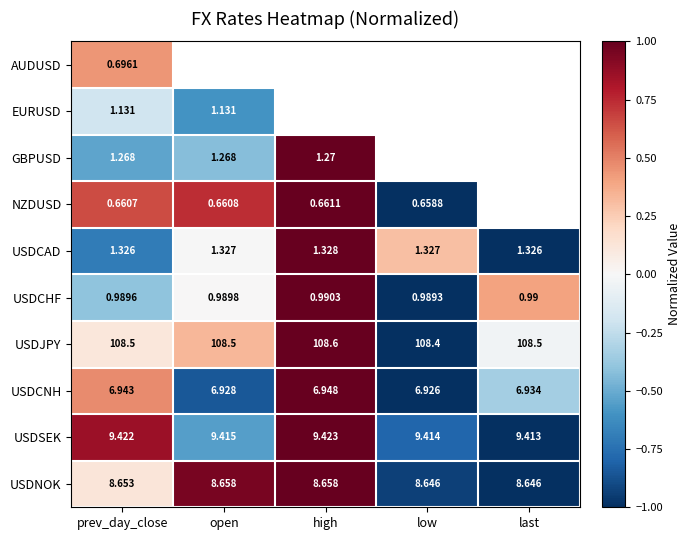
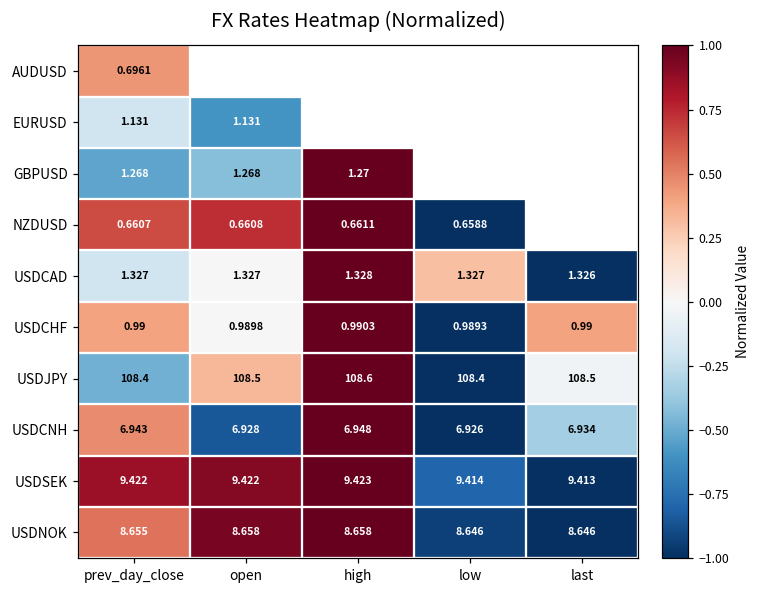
USDCAD, prev_day_close: 1.326 -> 1.327
USDCHF, prev_day_close: 0.9896 -> 0.99
USDJPY, prev_day_close: 108.5 -> 108.4
USDSEK, open: 9.415 -> 9.422
USDNOK, prev_day_close: 8.653 -> 8.655
